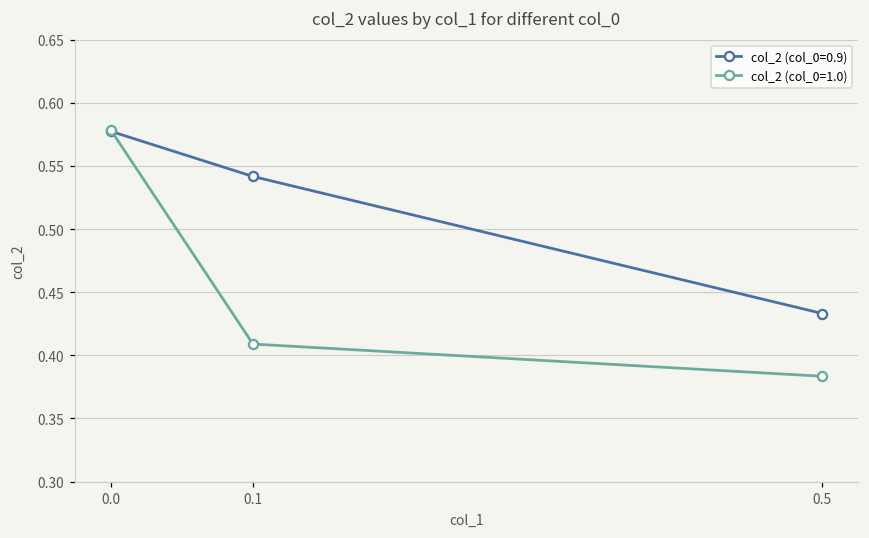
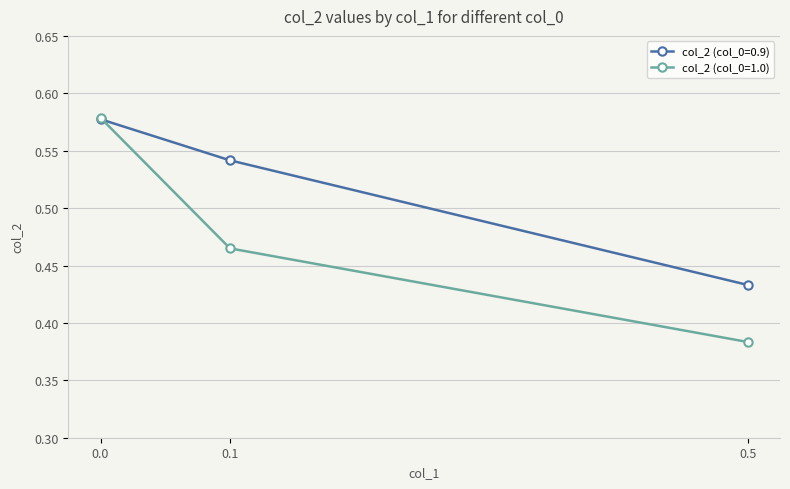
col_2 (col_0=1.0), 0.1: 0.409 -> 0.465
